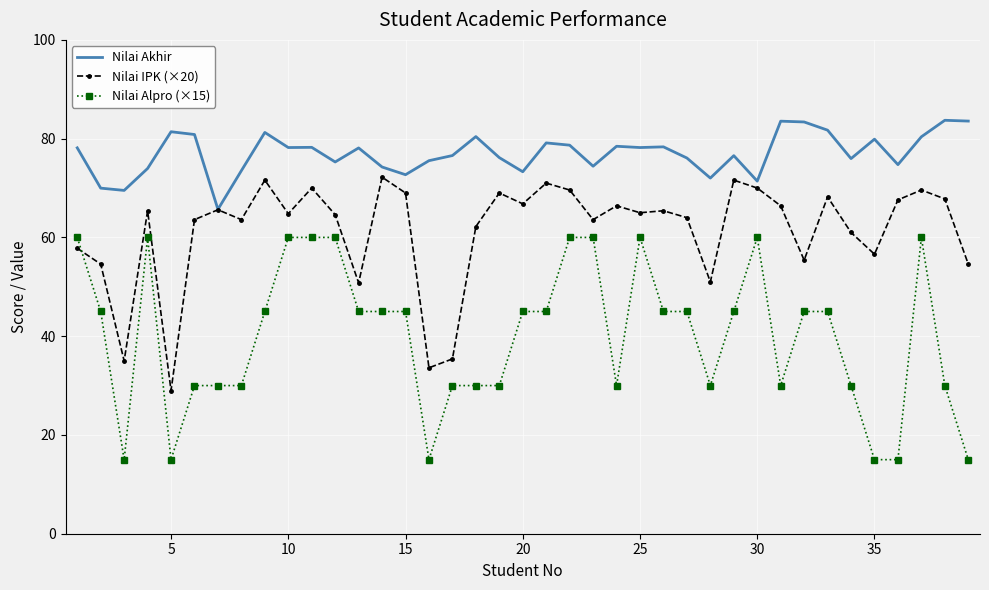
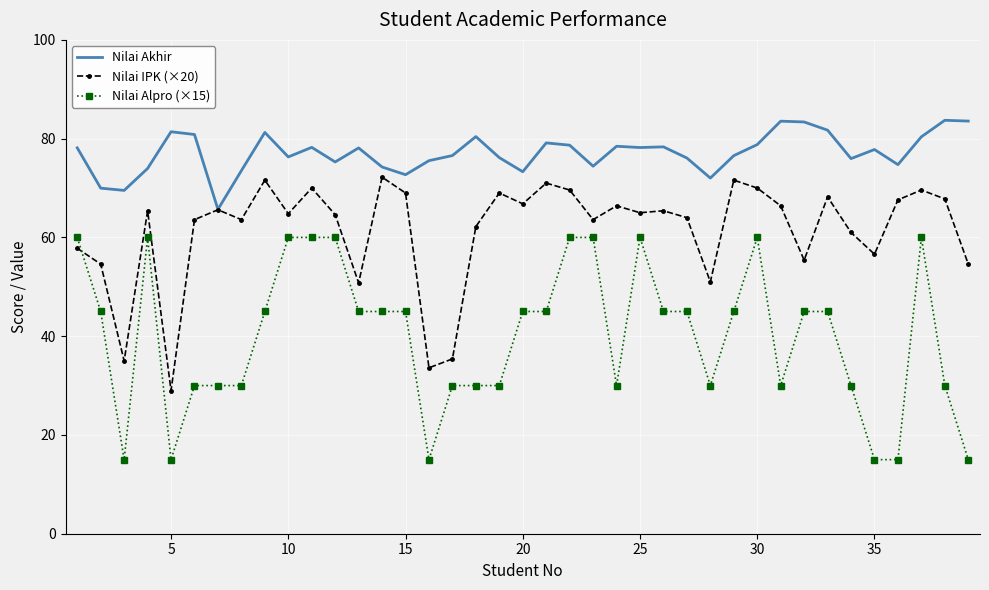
Nilai Akhir, 10: 78 -> 76
Nilai Akhir, 30: 71 -> 79
Nilai Akhir, 35: 80 -> 78
